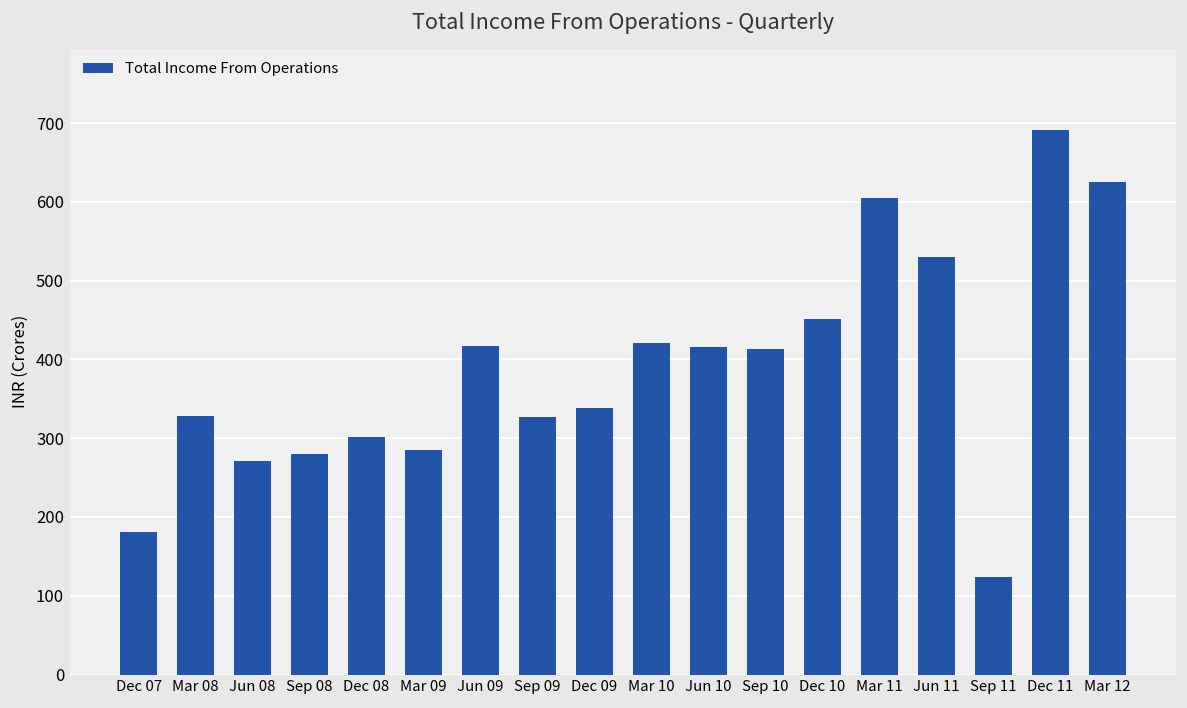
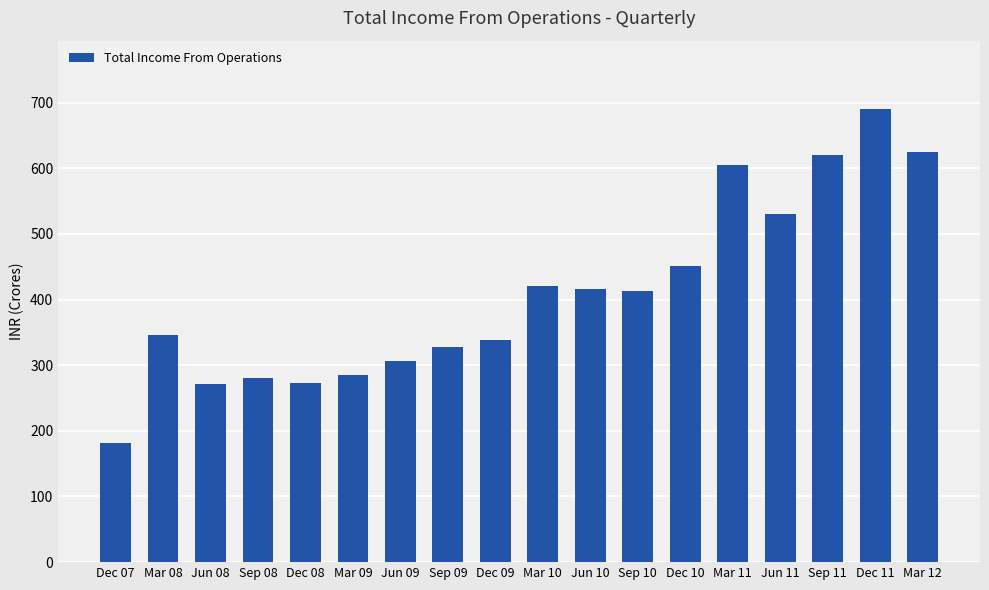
Mar 08: 330 -> 350
Dec 08: 300 -> 270
Jun 09: 420 -> 310
Sep 11: 120 -> 620
